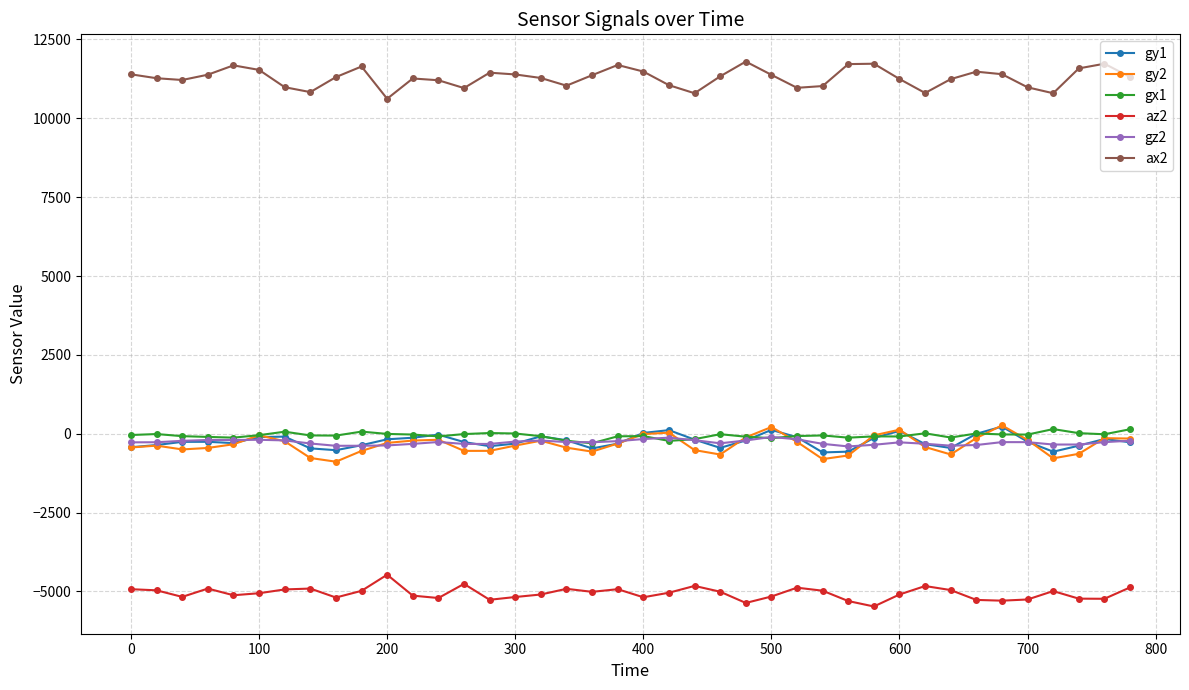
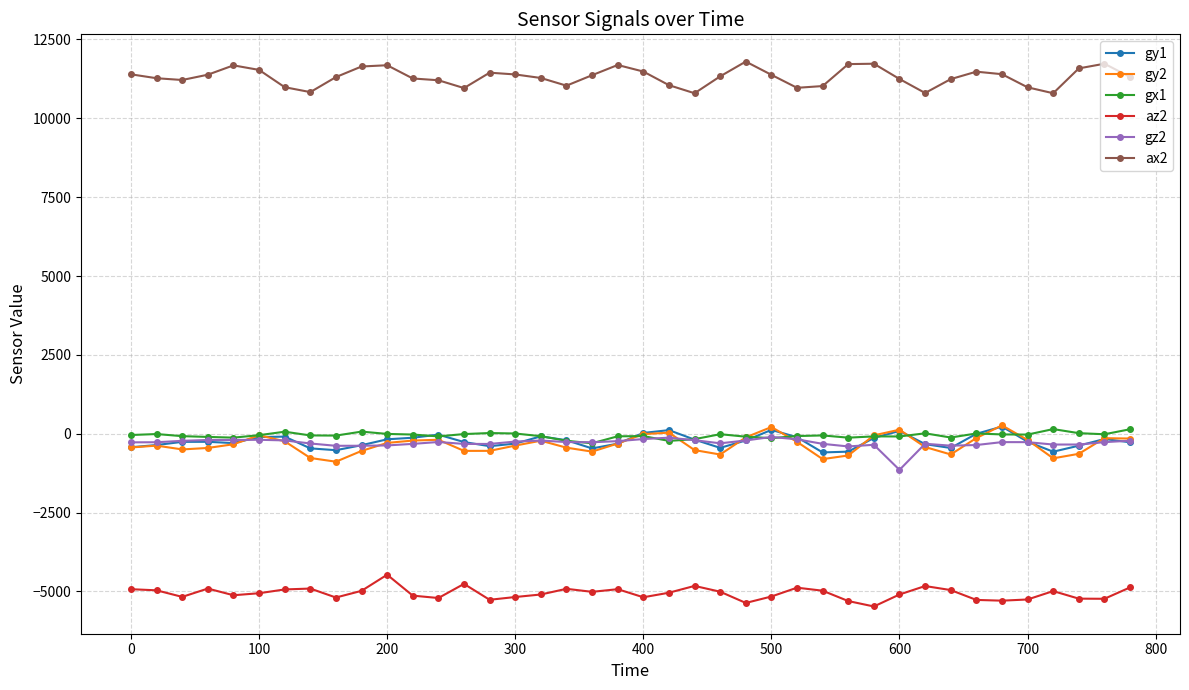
ax2, 200: 10600 -> 11700
gz2, 600: -300 -> -1100
